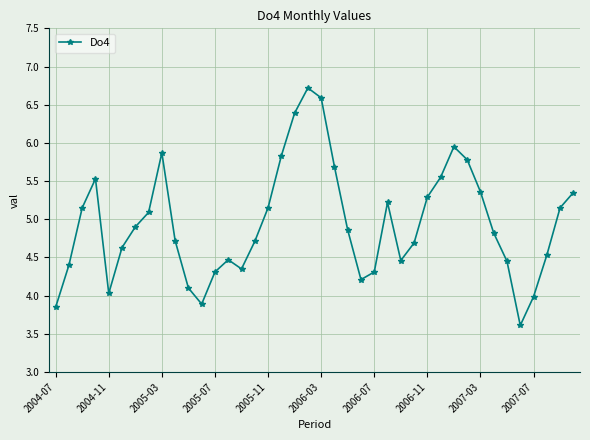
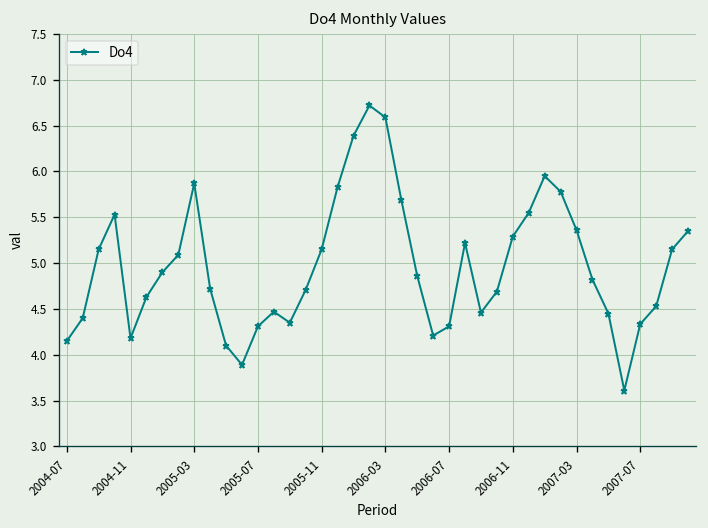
2004-07: 3.9 -> 4.2
2004-11: 4.0 -> 4.2
2007-07: 4.0 -> 4.3
